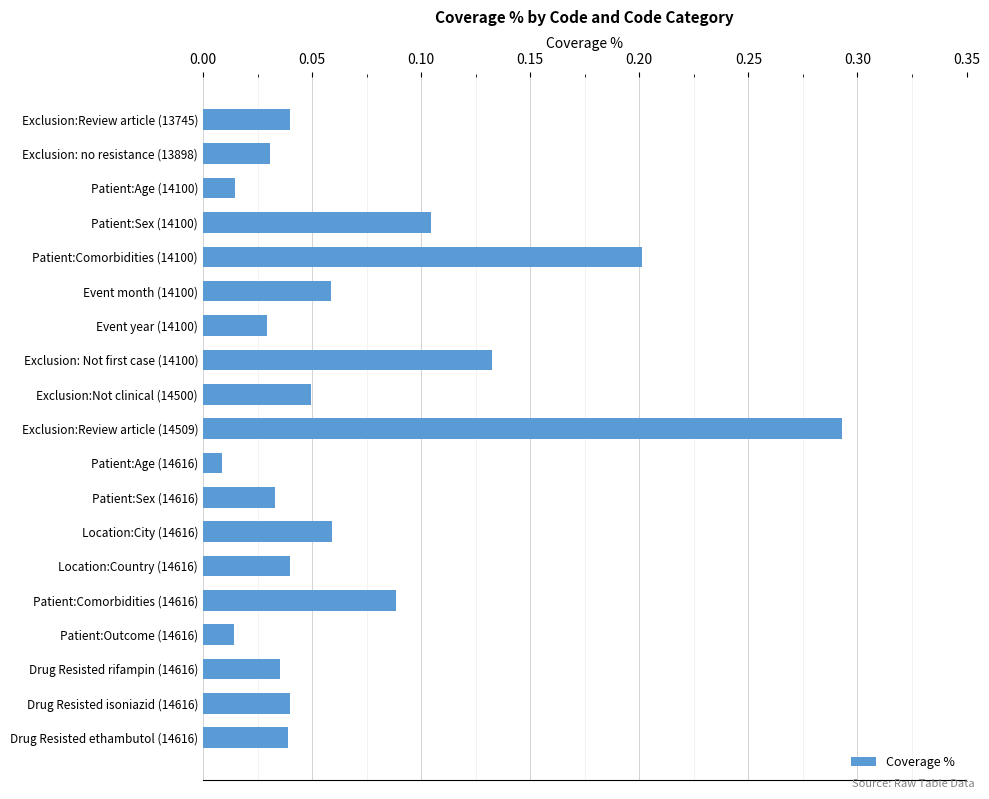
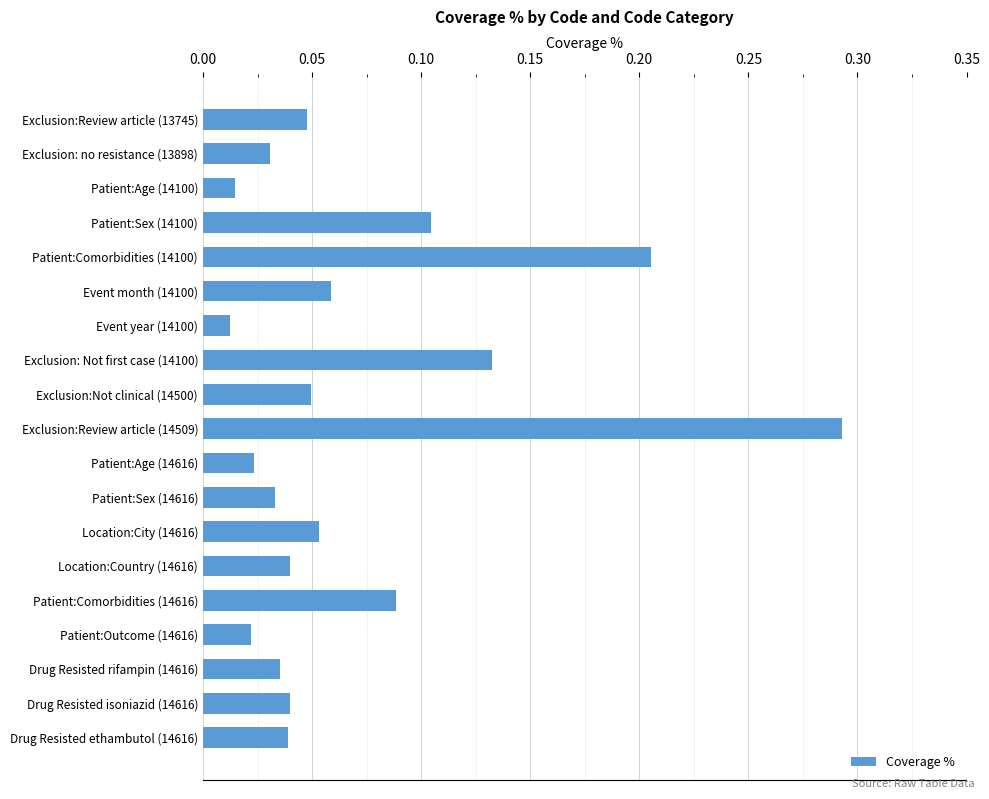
Exclusion:Review article (13745): 0.040 -> 0.048
Patient:Comorbidities (14100): 0.201 -> 0.205
Event year (14100): 0.029 -> 0.012
Patient:Age (14616): 0.009 -> 0.023
Location:City (14616): 0.059 -> 0.053
Patient:Outcome (14616): 0.014 -> 0.022
